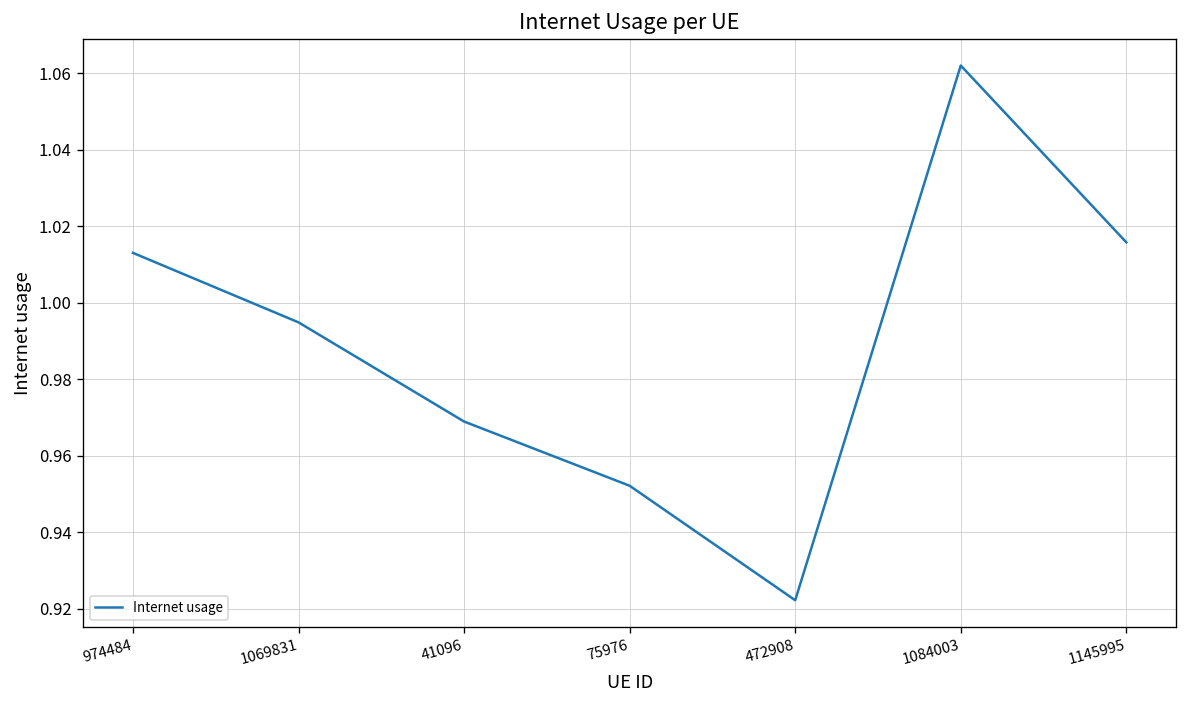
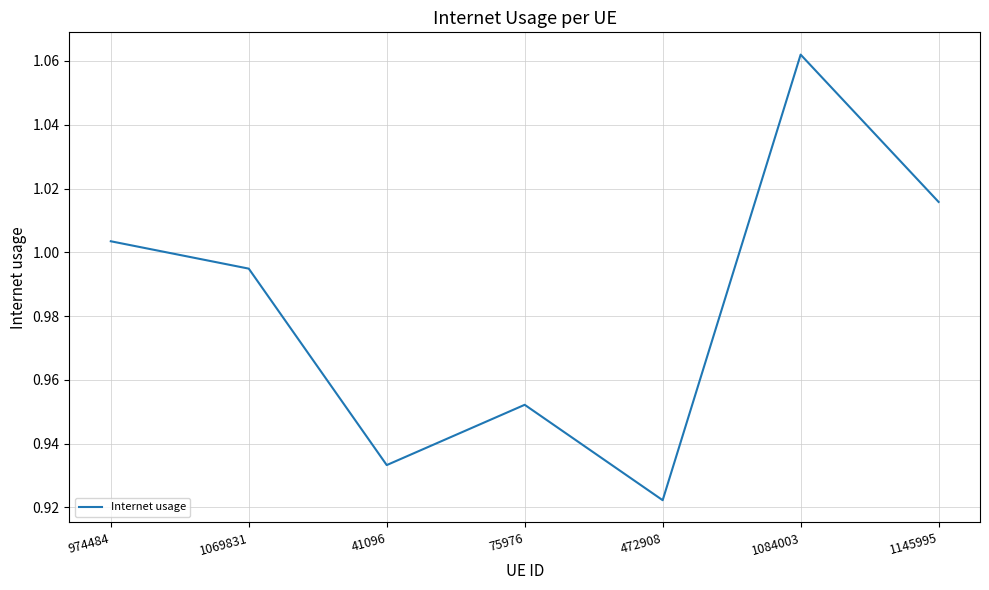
974484: 1.013 -> 1.003
41096: 0.969 -> 0.933
